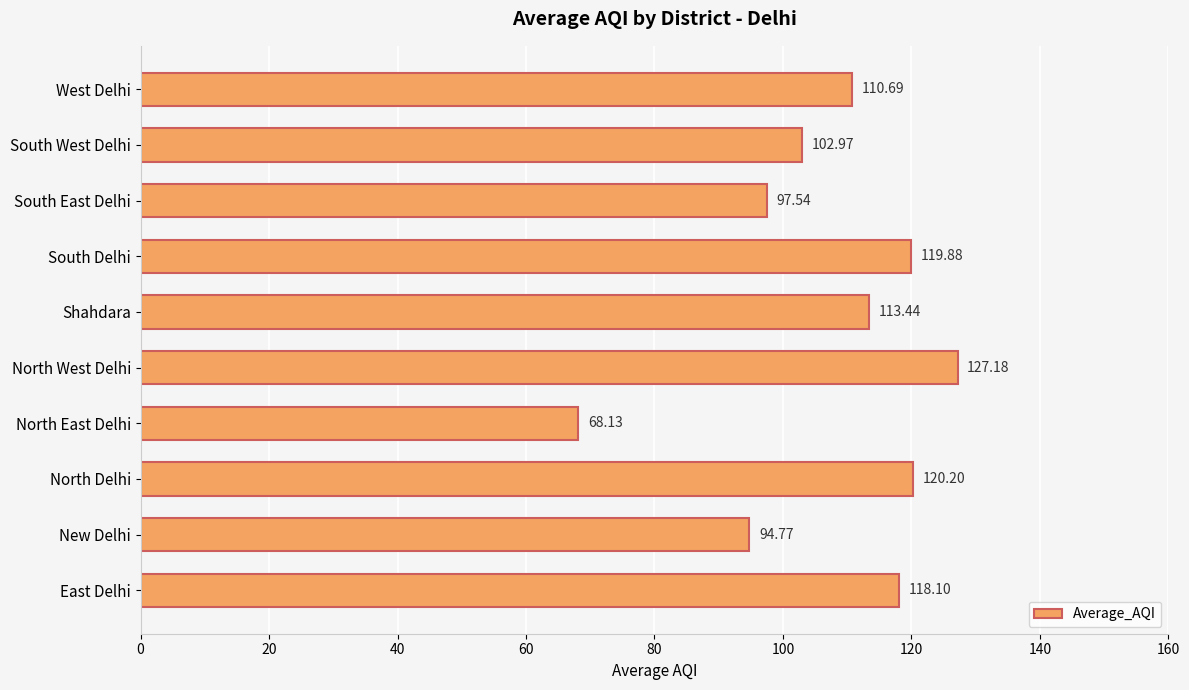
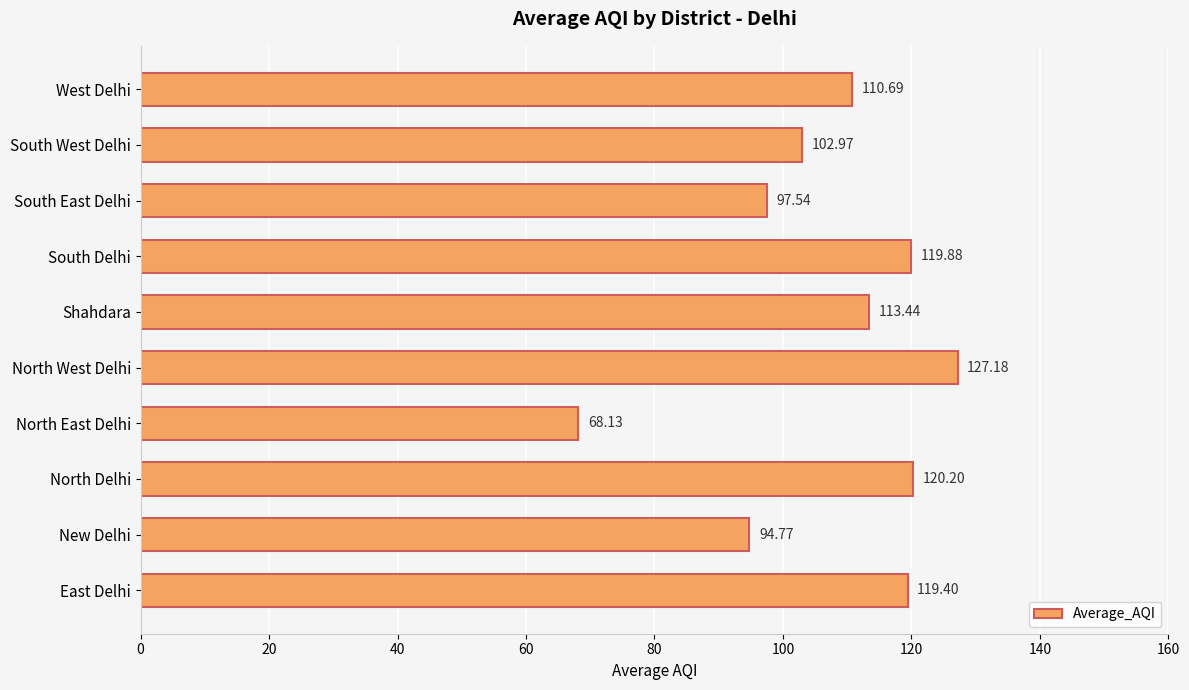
East Delhi: 118.10 -> 119.40
